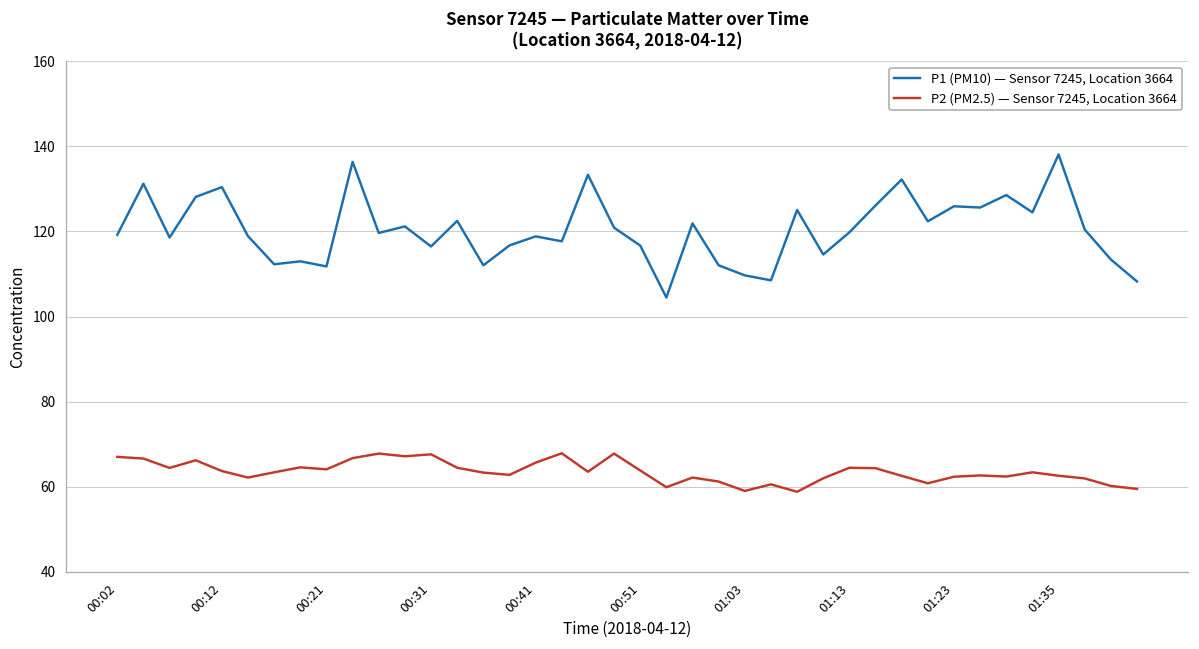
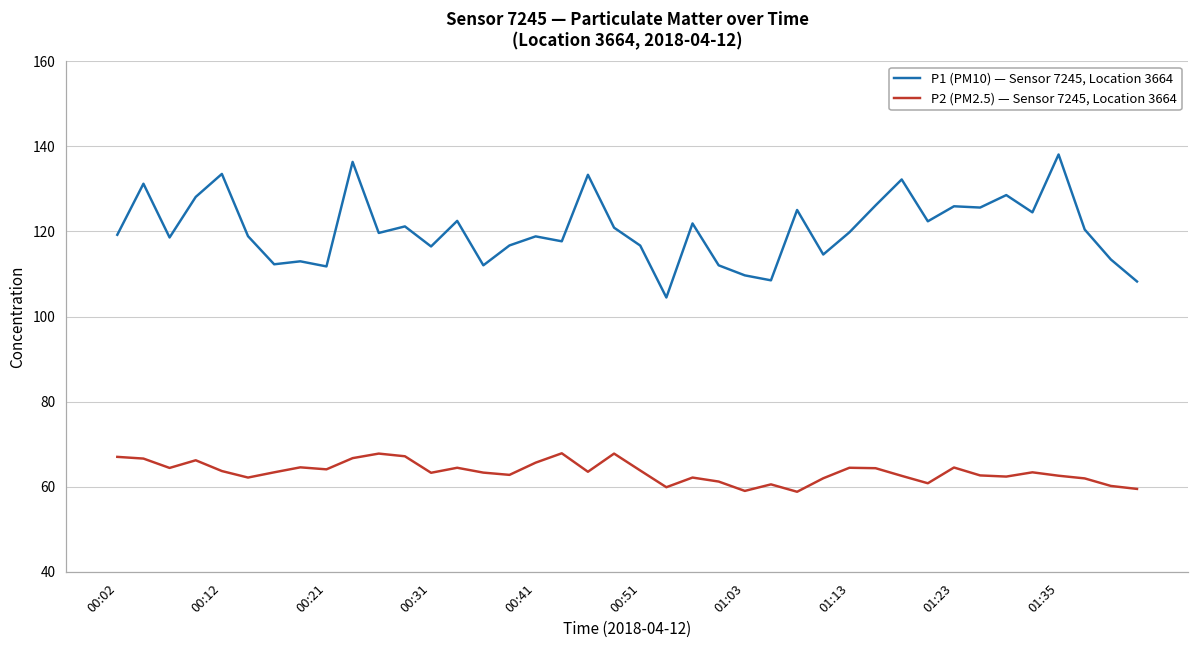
P1 (PM10) — Sensor 7245, Location 3664, 00:12: 130 -> 134
P2 (PM2.5) — Sensor 7245, Location 3664, 00:31: 68 -> 63
P2 (PM2.5) — Sensor 7245, Location 3664, 01:23: 62 -> 65
